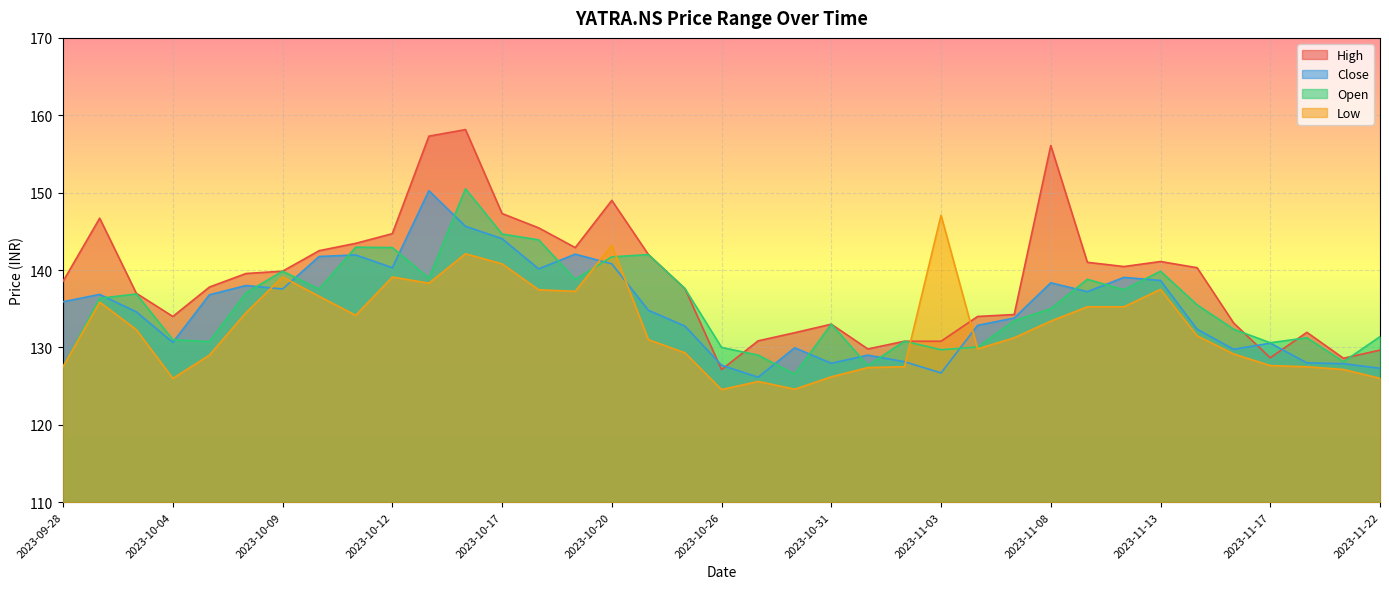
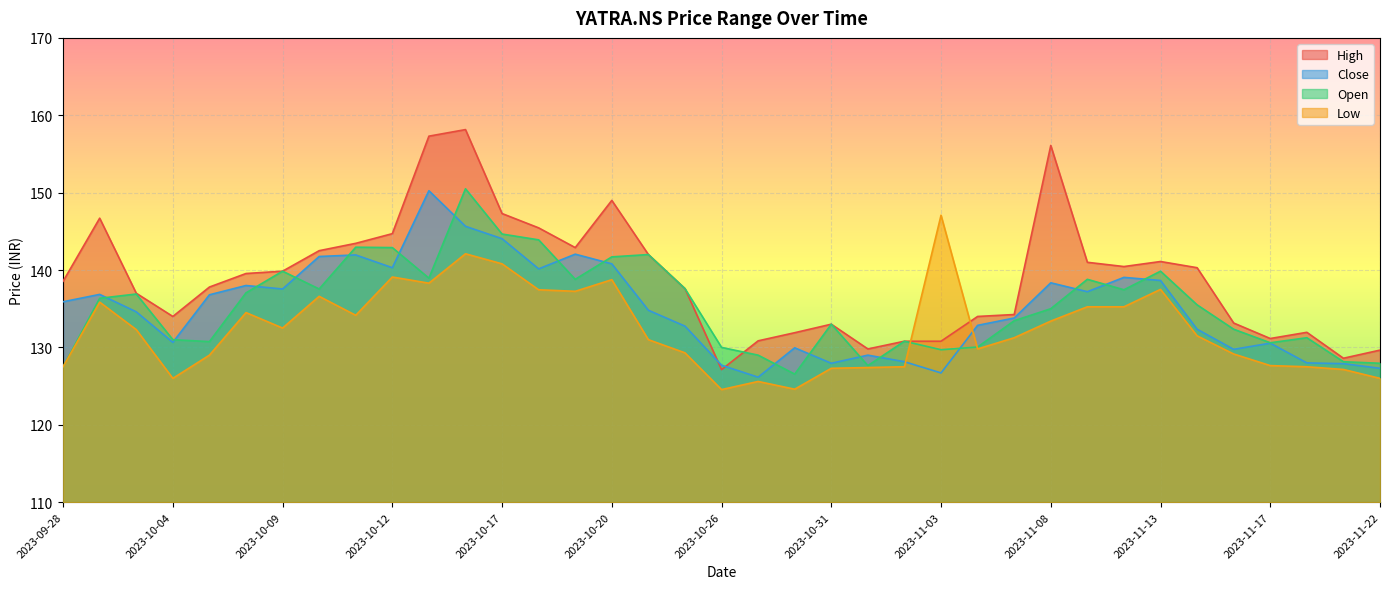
Low, 2023-10-09: 139 -> 133
Low, 2023-10-20: 143 -> 139
Low, 2023-10-31: 126 -> 127
High, 2023-11-17: 129 -> 131
Open, 2023-11-22: 131 -> 128
